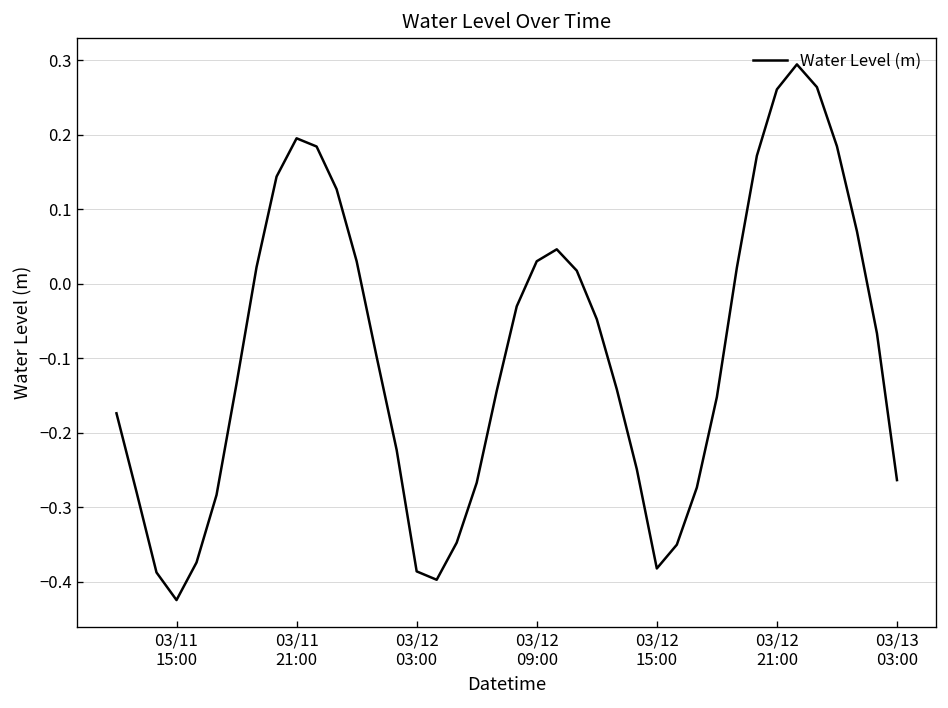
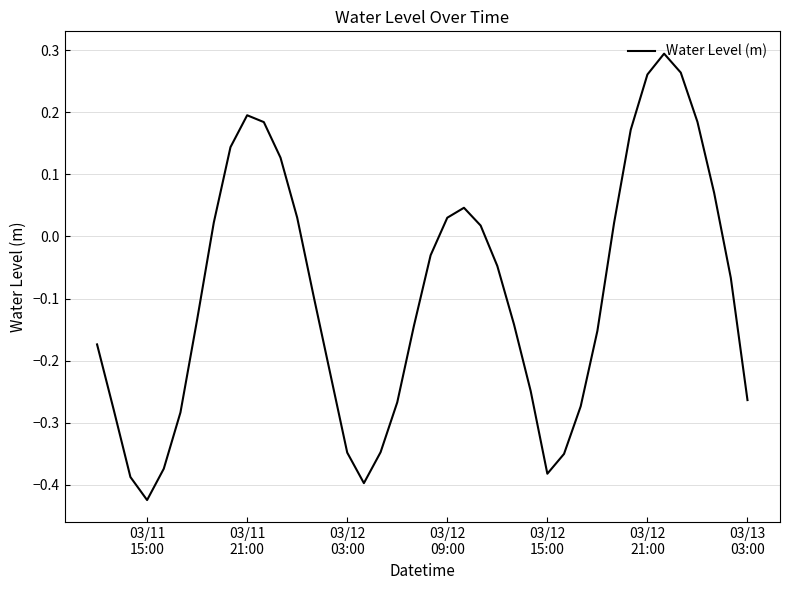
03/12 03:00: -0.39 -> -0.35
